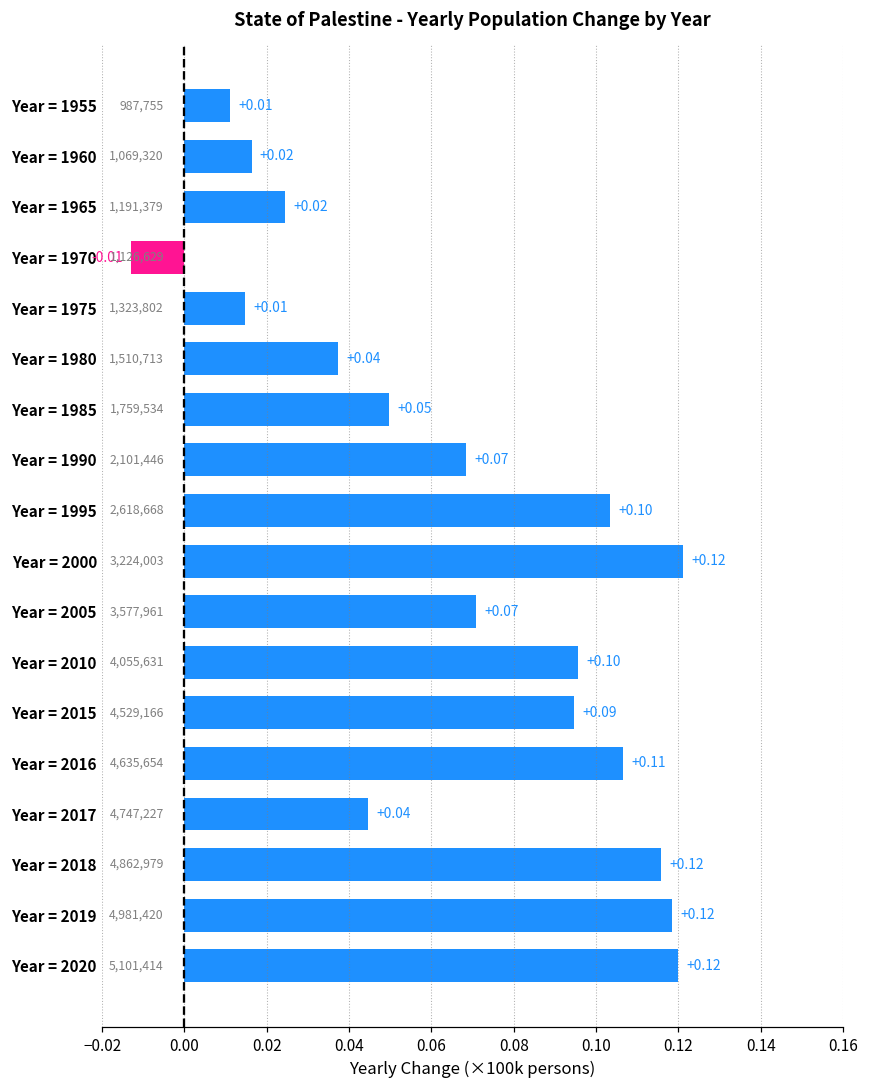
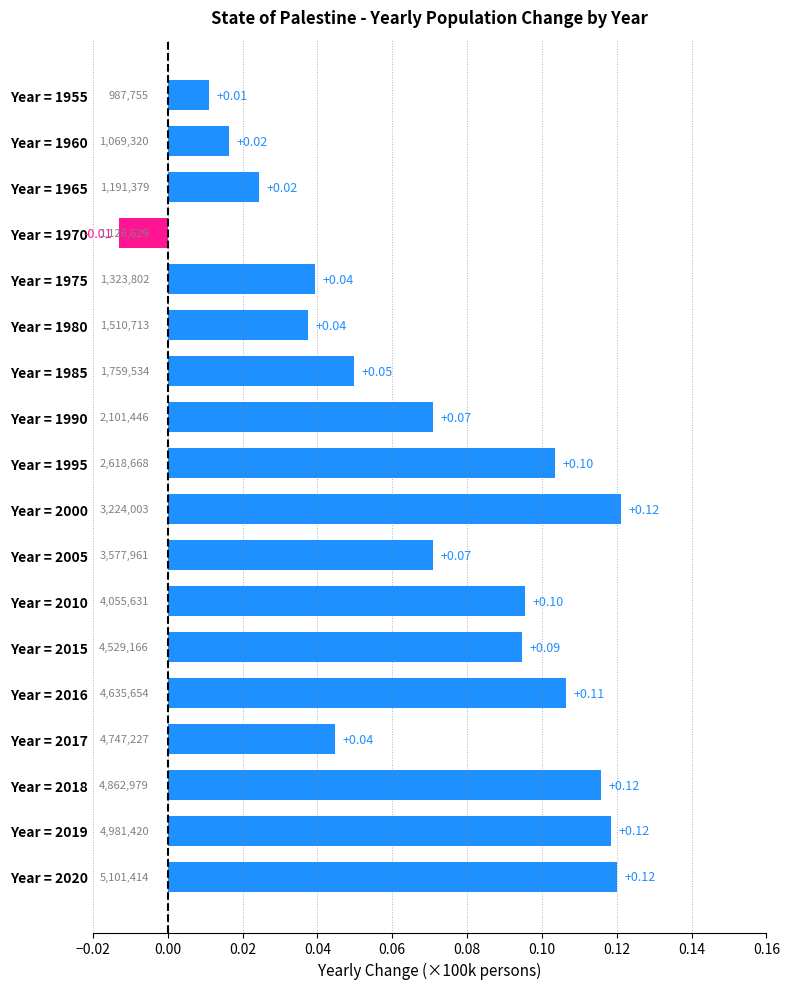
Year = 1975: +0.01 -> +0.04
Year = 1990: 0.068 -> 0.071
